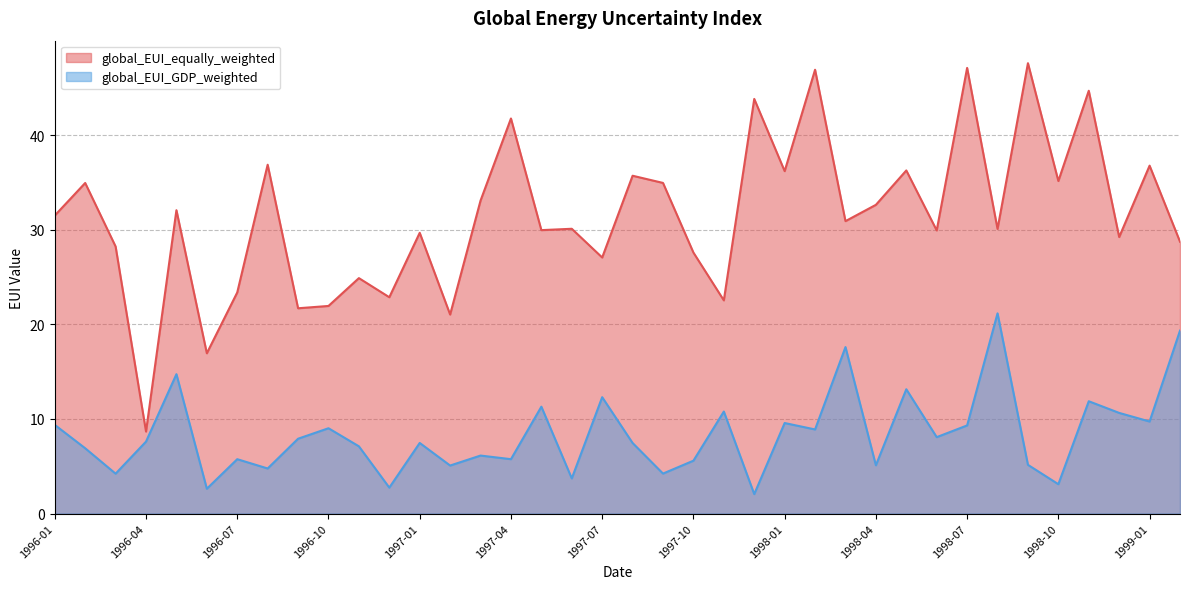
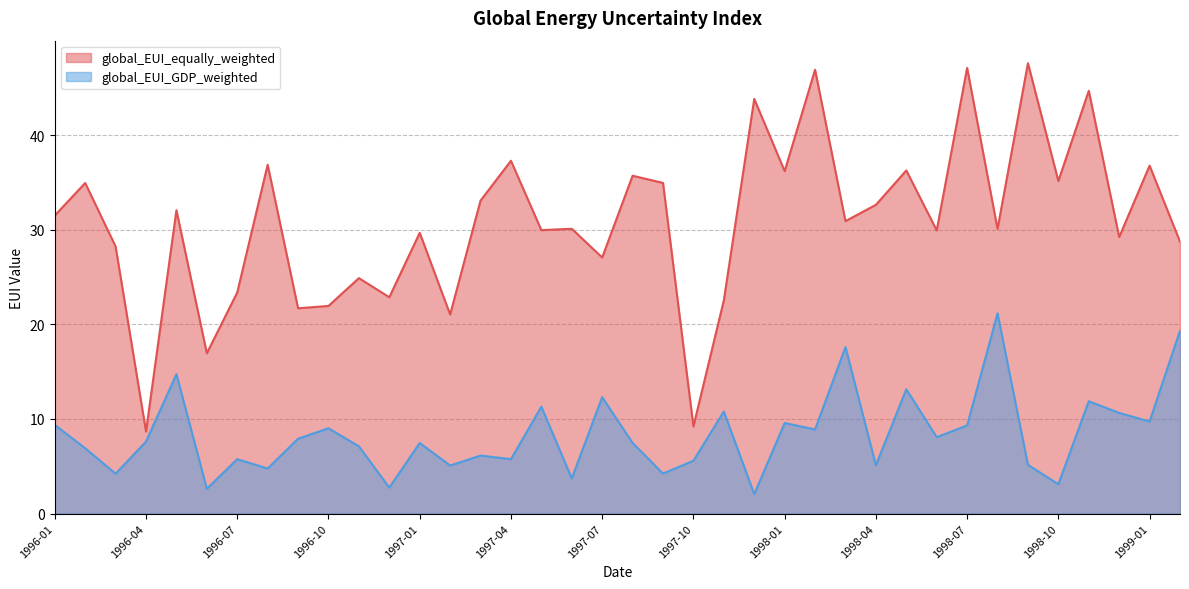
global_EUI_equally_weighted, 1997-04: 42 -> 37
global_EUI_equally_weighted, 1997-10: 28 -> 9
